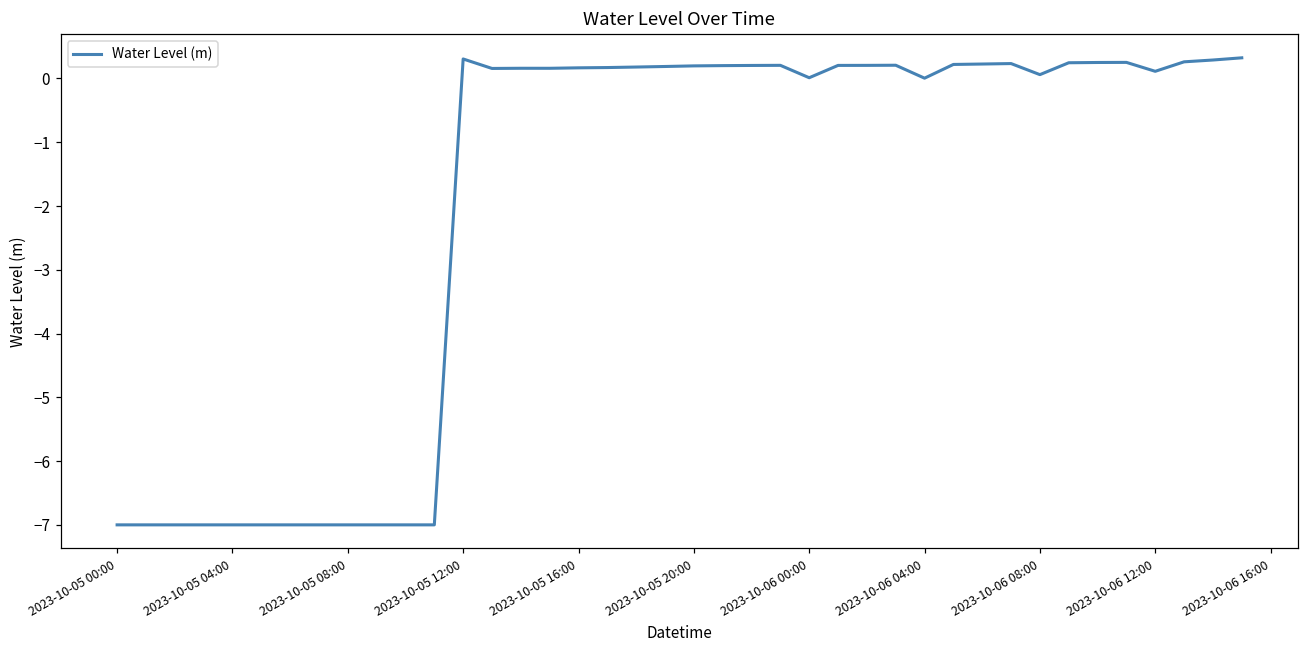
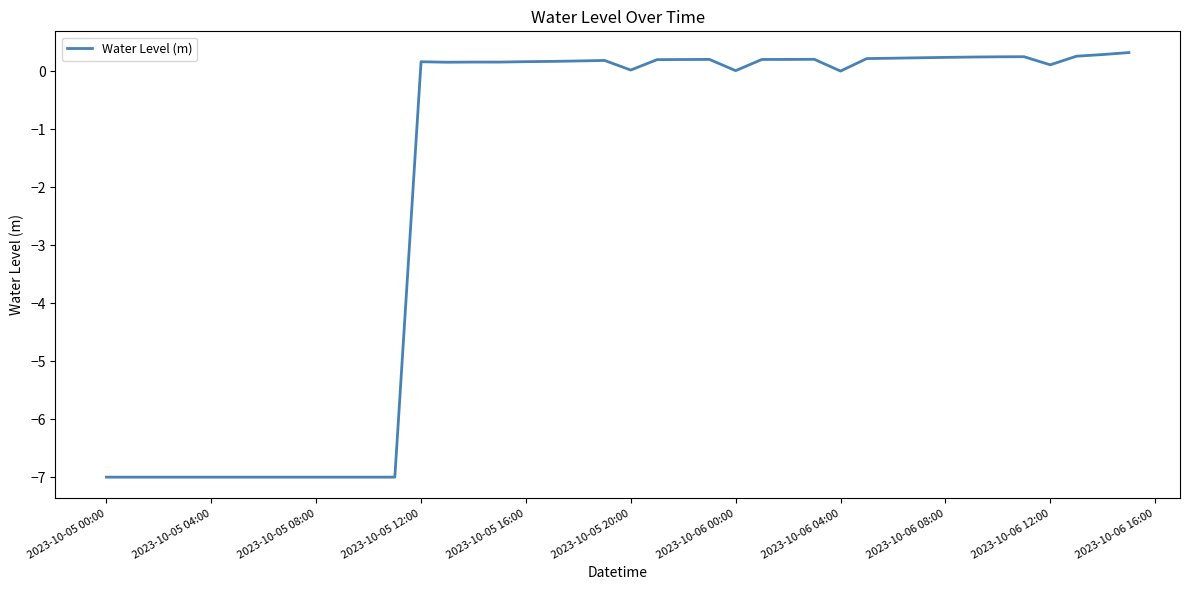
2023-10-05 12:00: 0.3 -> 0.2
2023-10-05 20:00: 0.2 -> 0.0
2023-10-06 08:00: 0.1 -> 0.2
